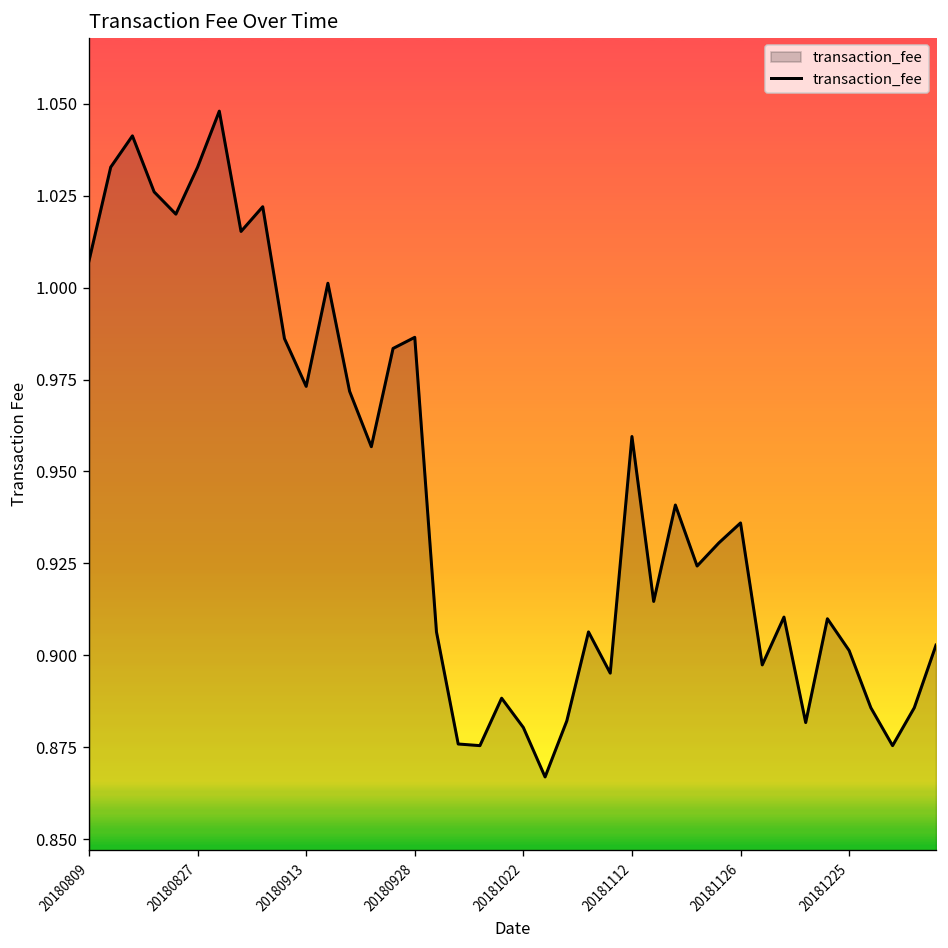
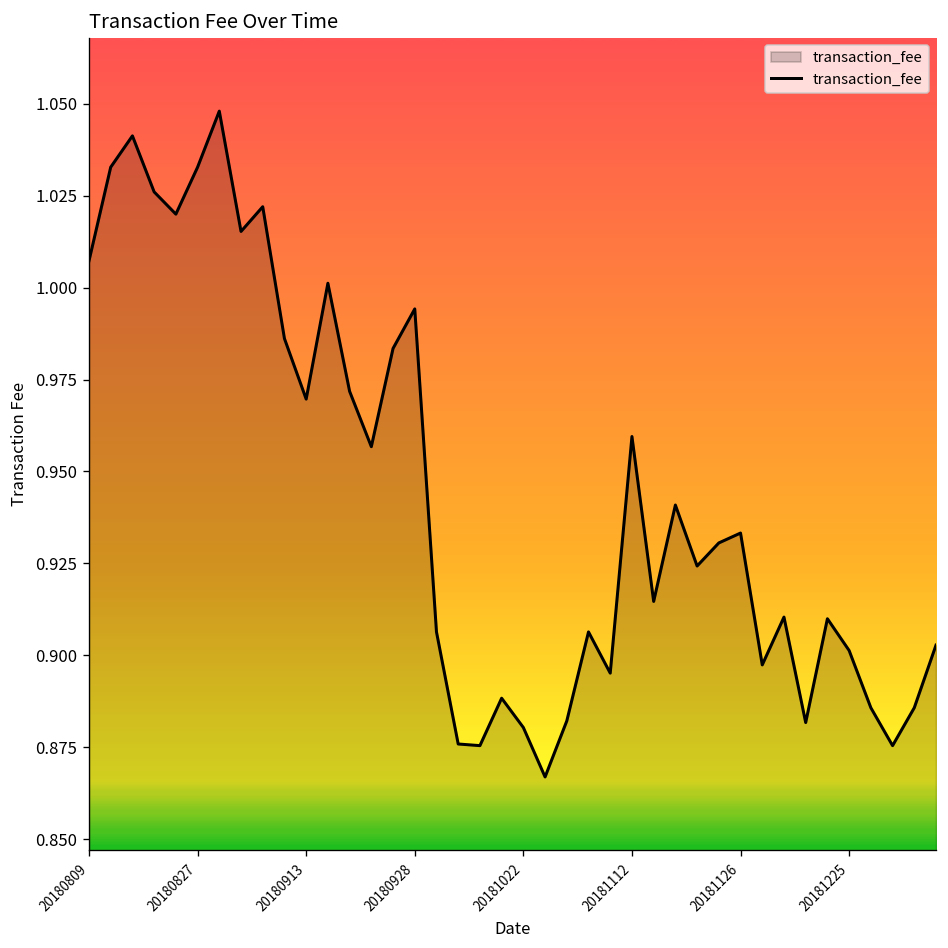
20180913: 0.973 -> 0.970
20180928: 0.986 -> 0.994
20181126: 0.936 -> 0.933
